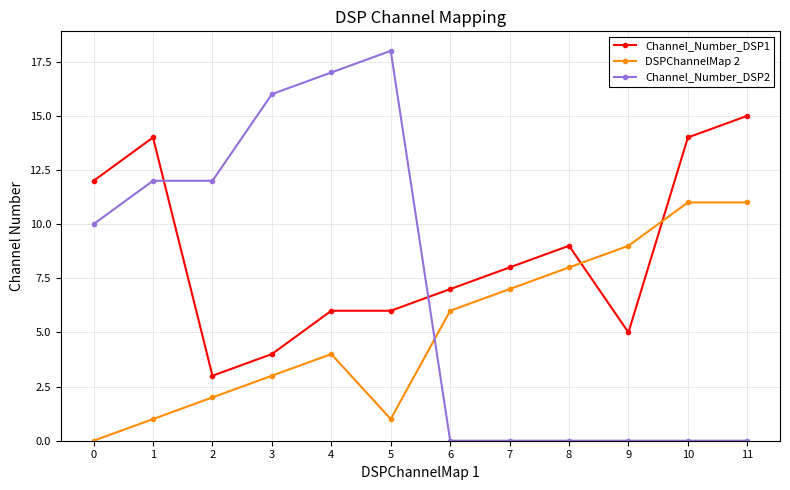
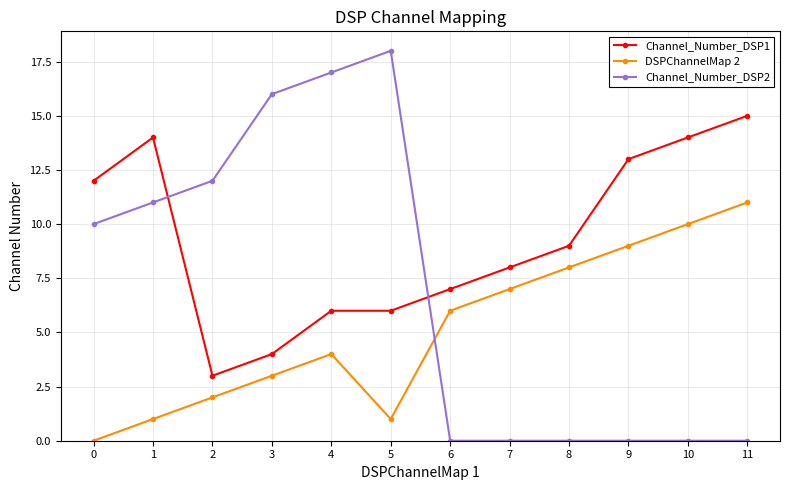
Channel_Number_DSP2, 1: 12 -> 11
Channel_Number_DSP1, 9: 5 -> 13
DSPChannelMap 2, 10: 11 -> 10
